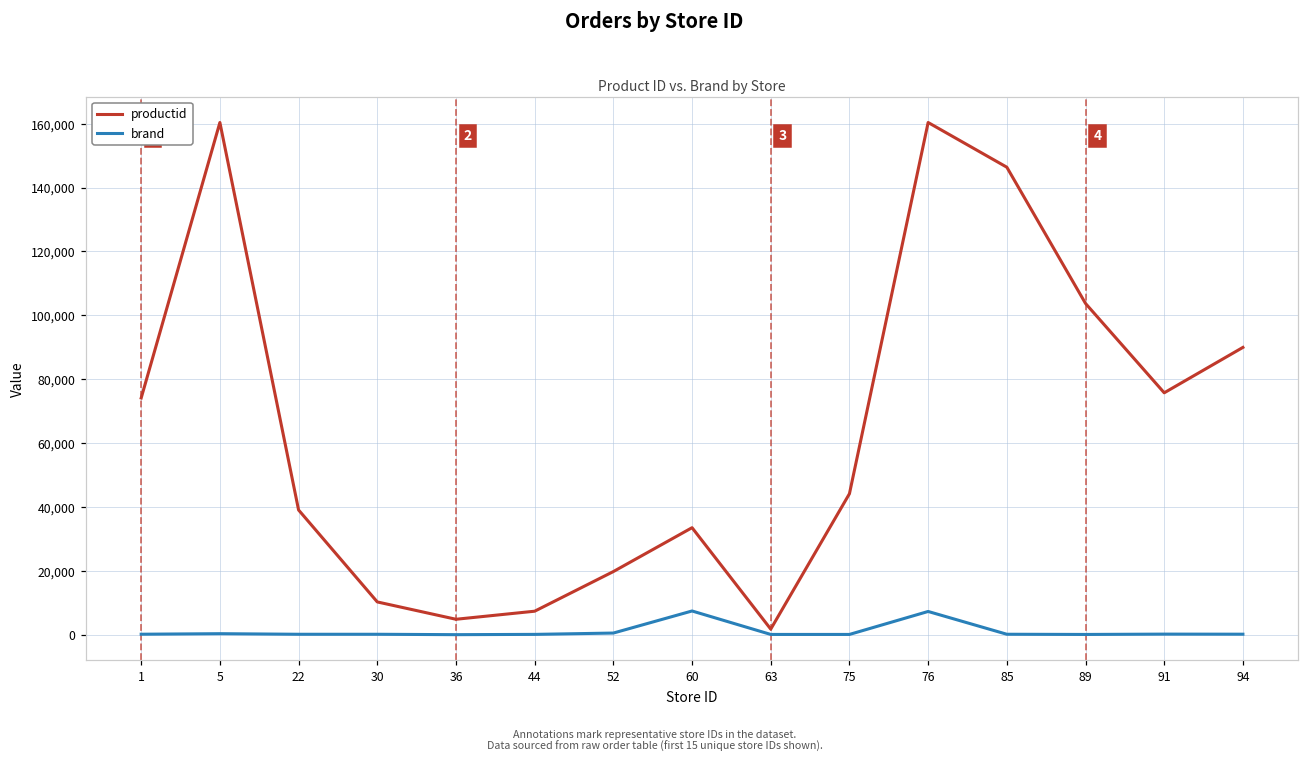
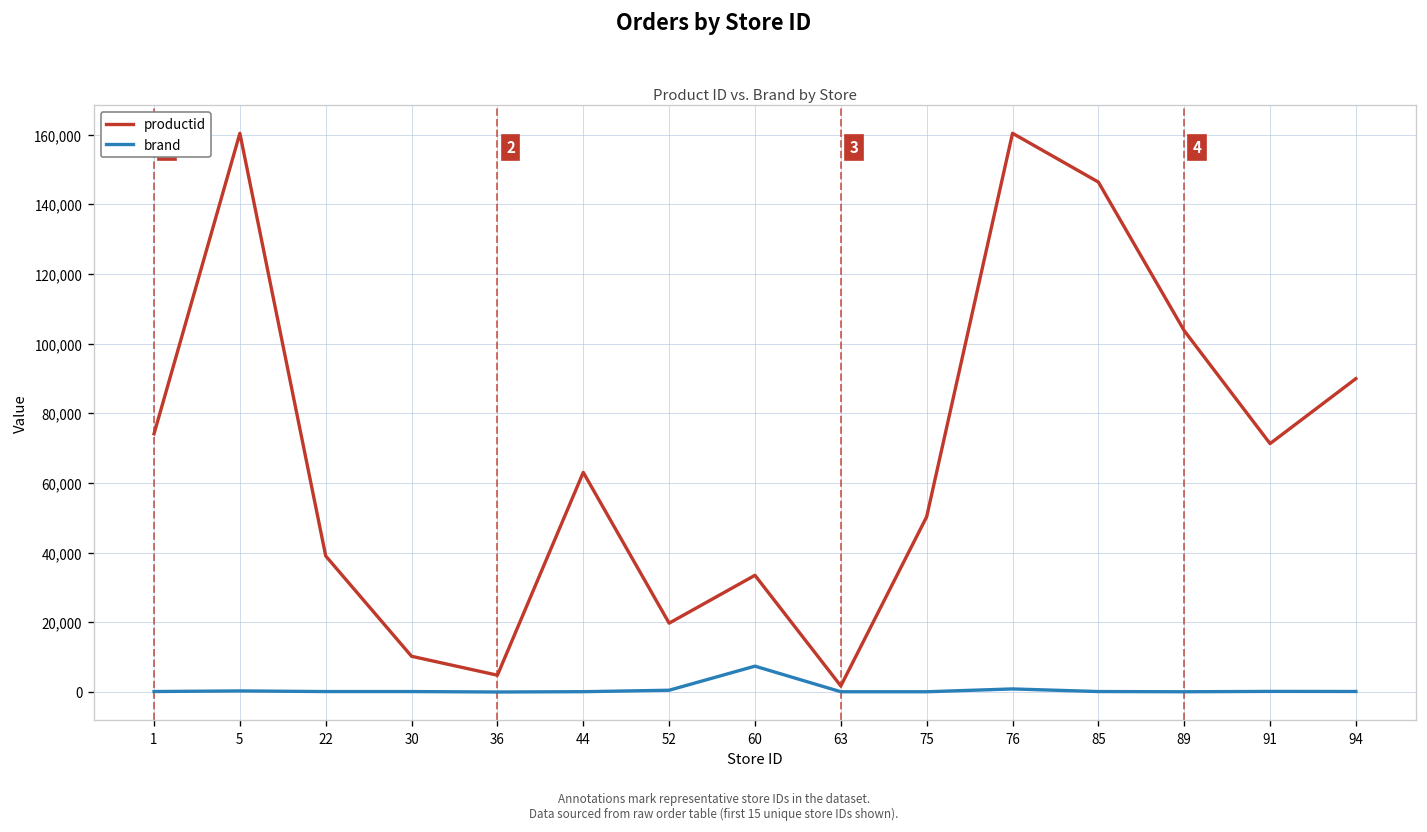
productid, 44: 7,000 -> 63,000
productid, 75: 44,000 -> 50,000
brand, 76: 7,000 -> 1,000
productid, 91: 76,000 -> 71,000
